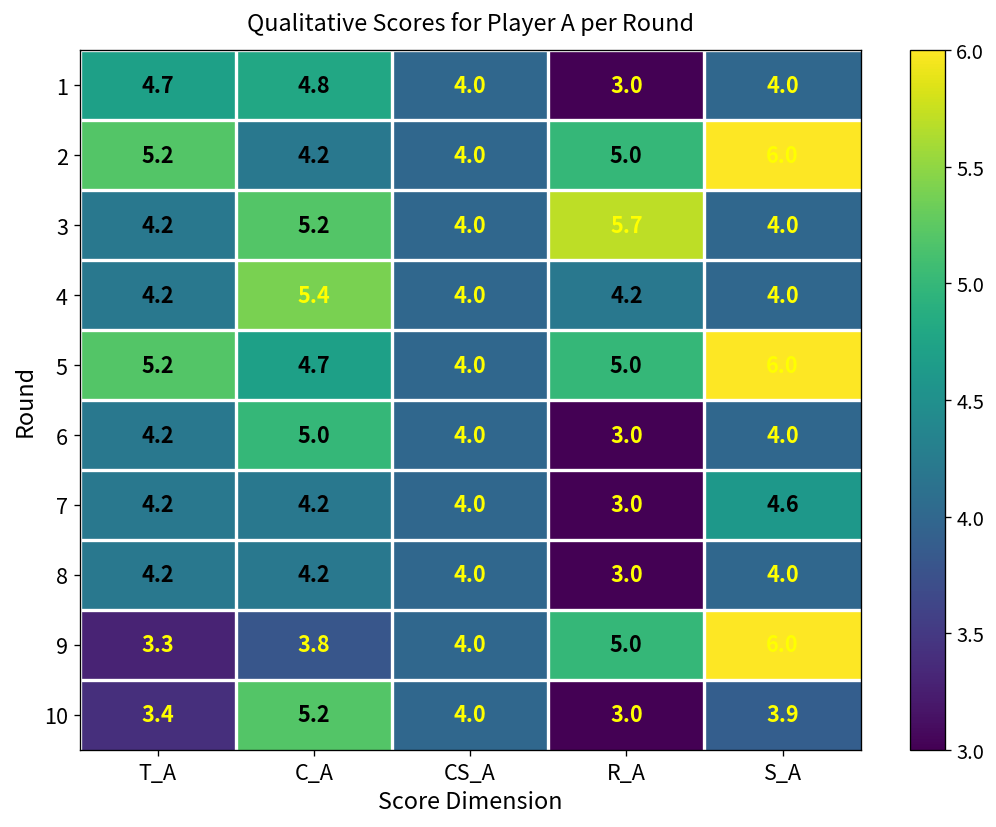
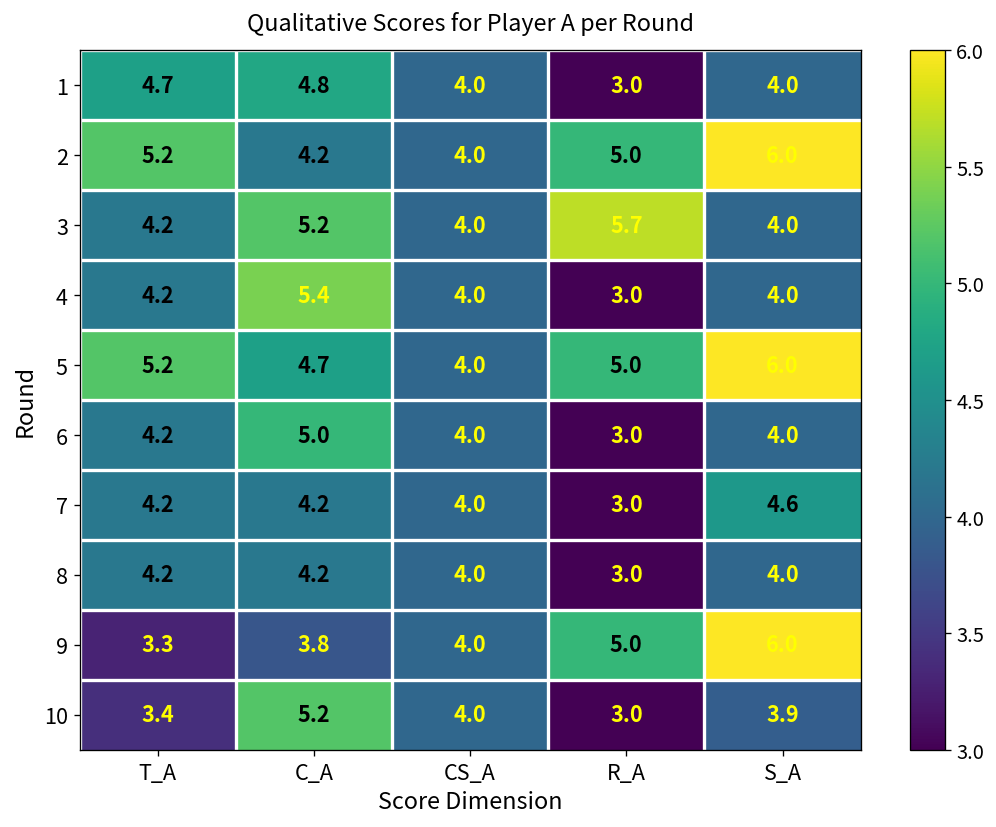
4, R_A: 4.2 -> 3.0
